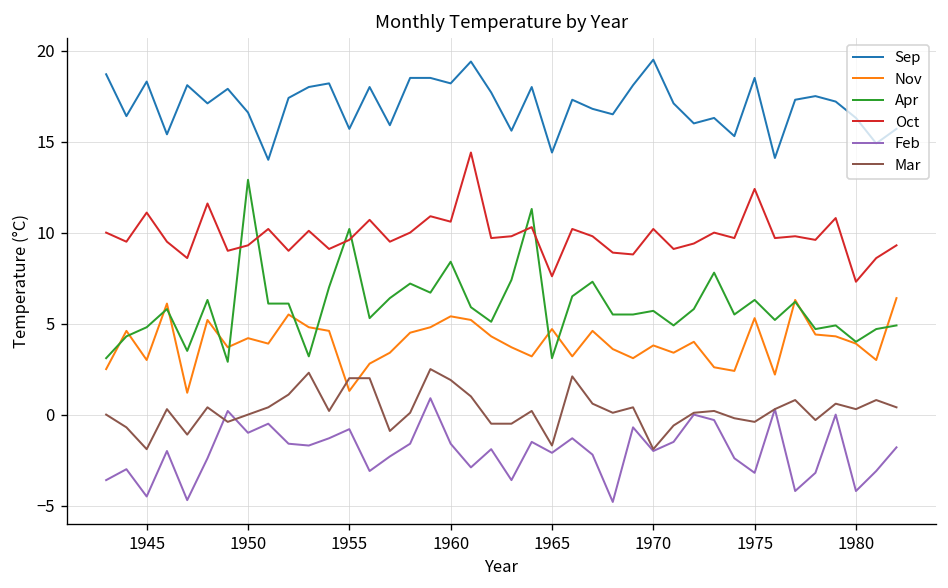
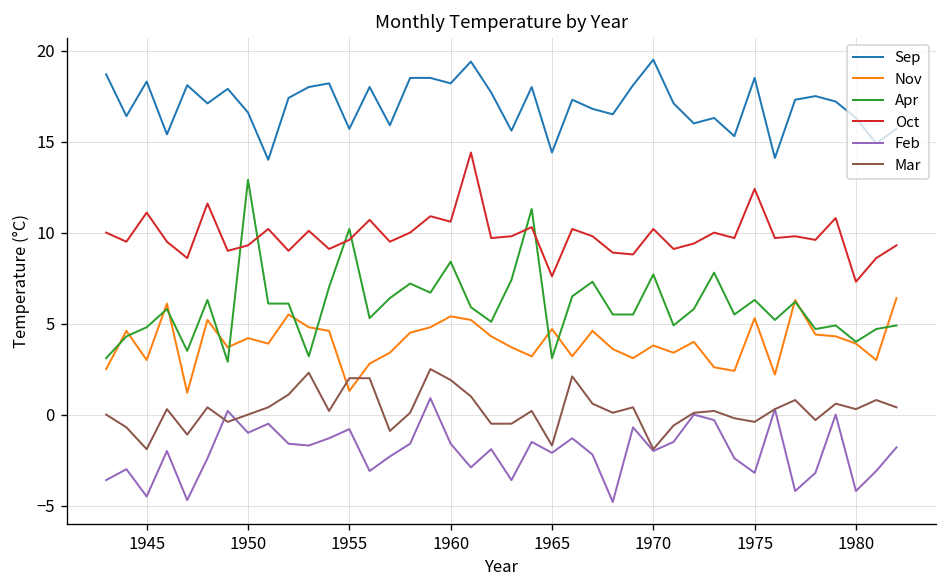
Apr, 1970: 5.7 -> 7.7
